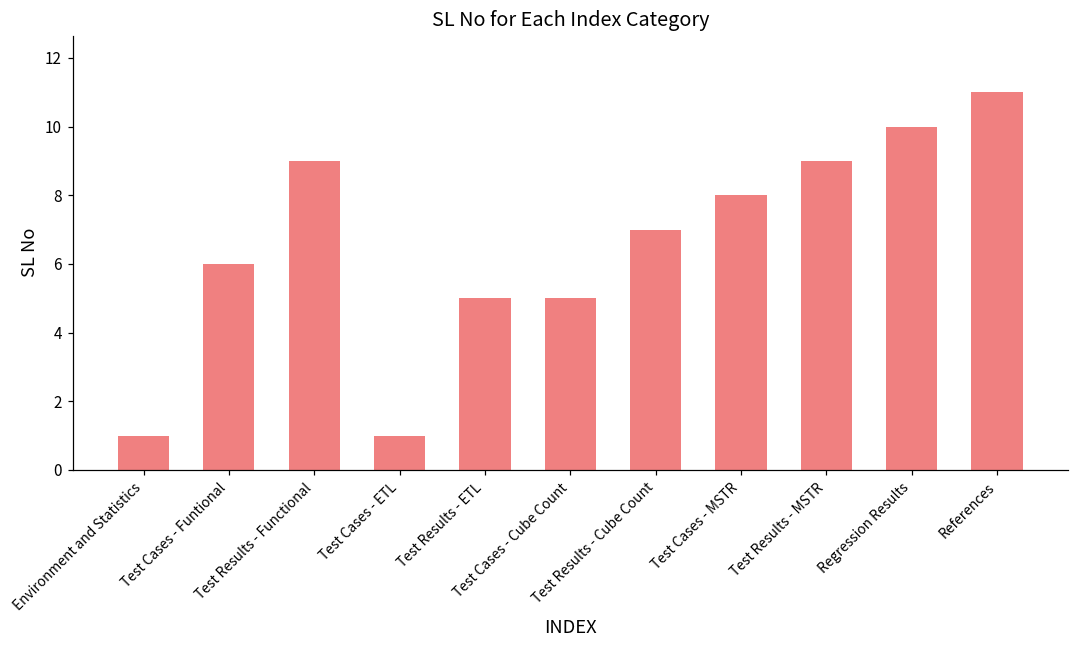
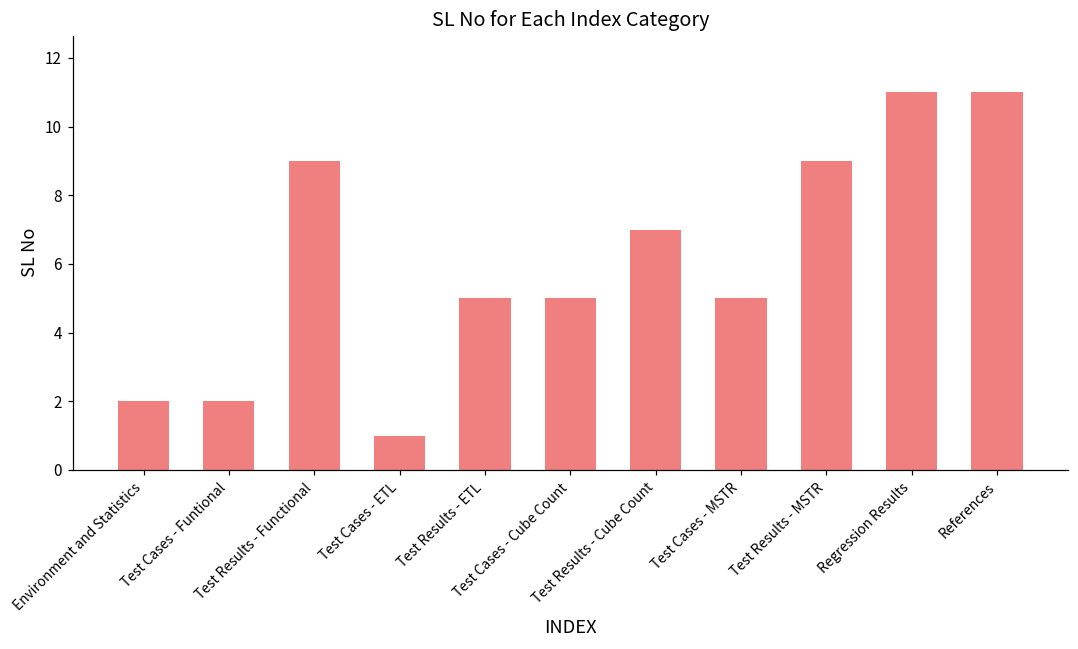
Environment and Statistics: 1 -> 2
Test Cases - Funtional: 6 -> 2
Test Cases - MSTR: 8 -> 5
Regression Results: 10 -> 11
